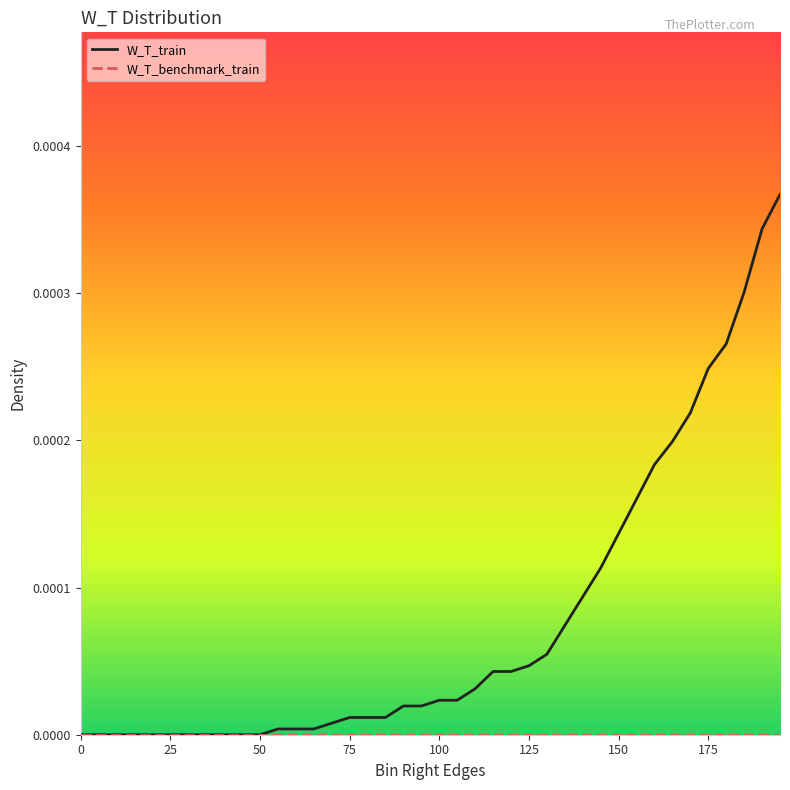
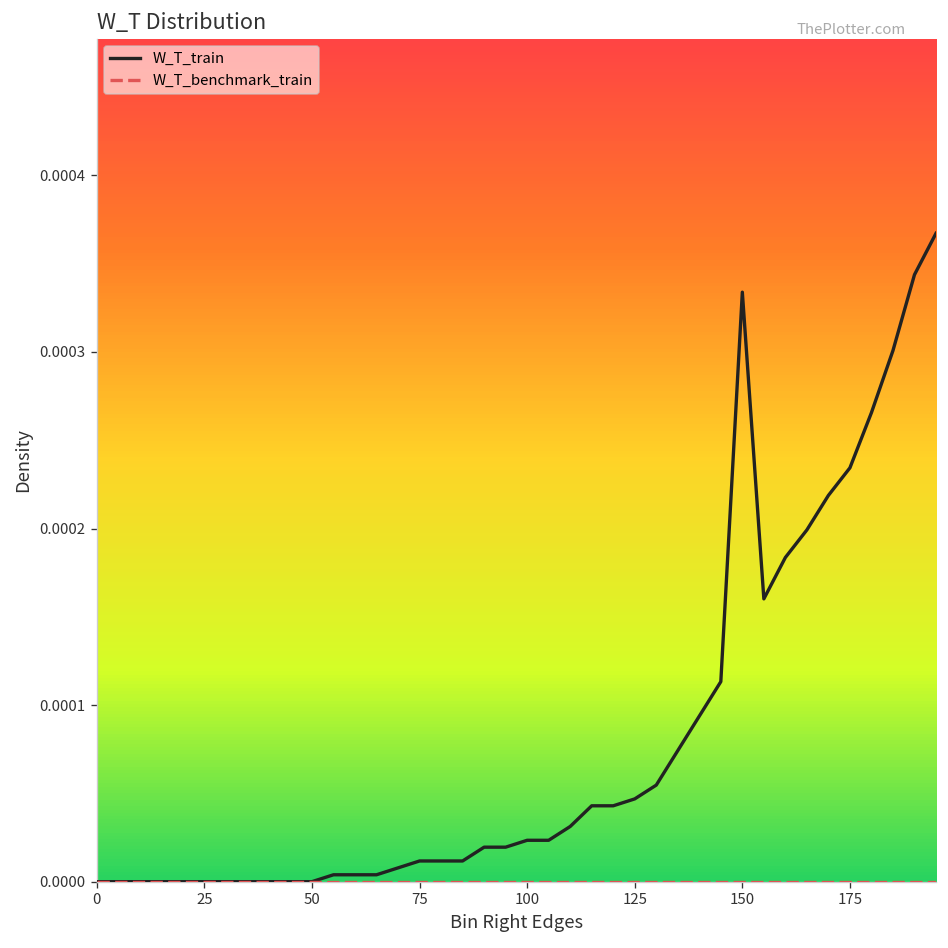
W_T_train, 150: 0.000137 -> 0.000334
W_T_train, 175: 0.000249 -> 0.000234
